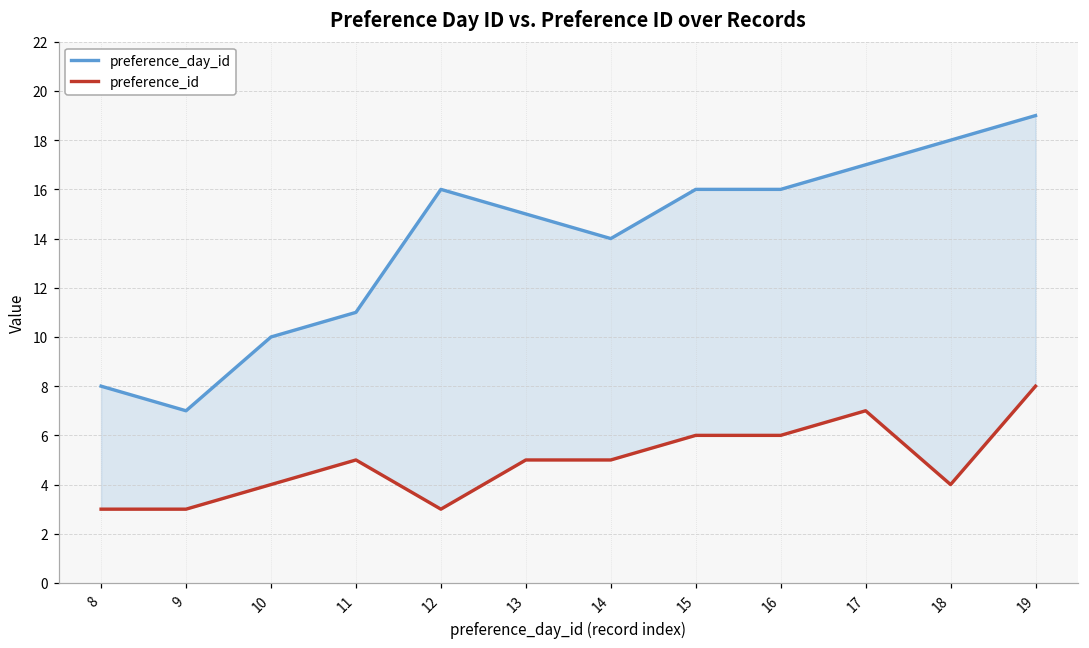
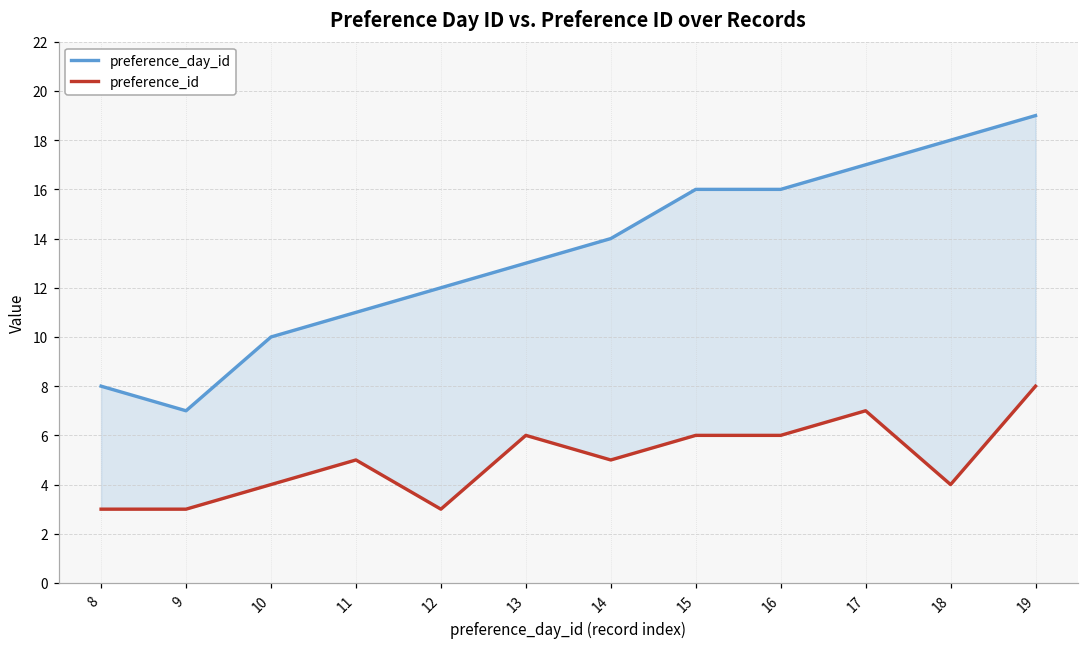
preference_day_id, 12: 16 -> 12
preference_day_id, 13: 15 -> 13
preference_id, 13: 5 -> 6
